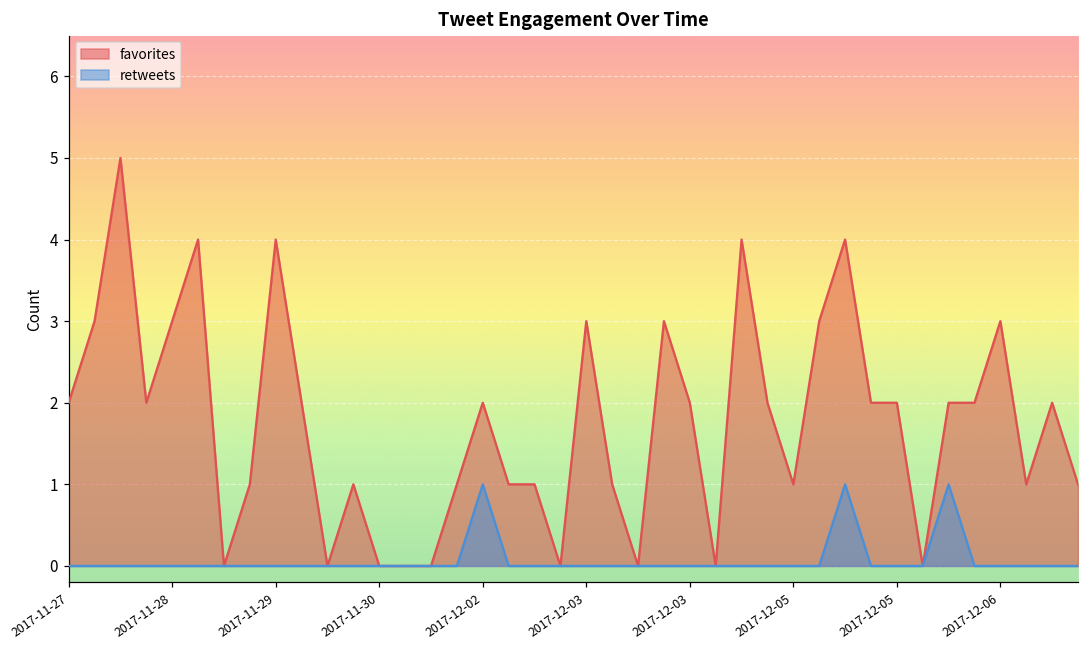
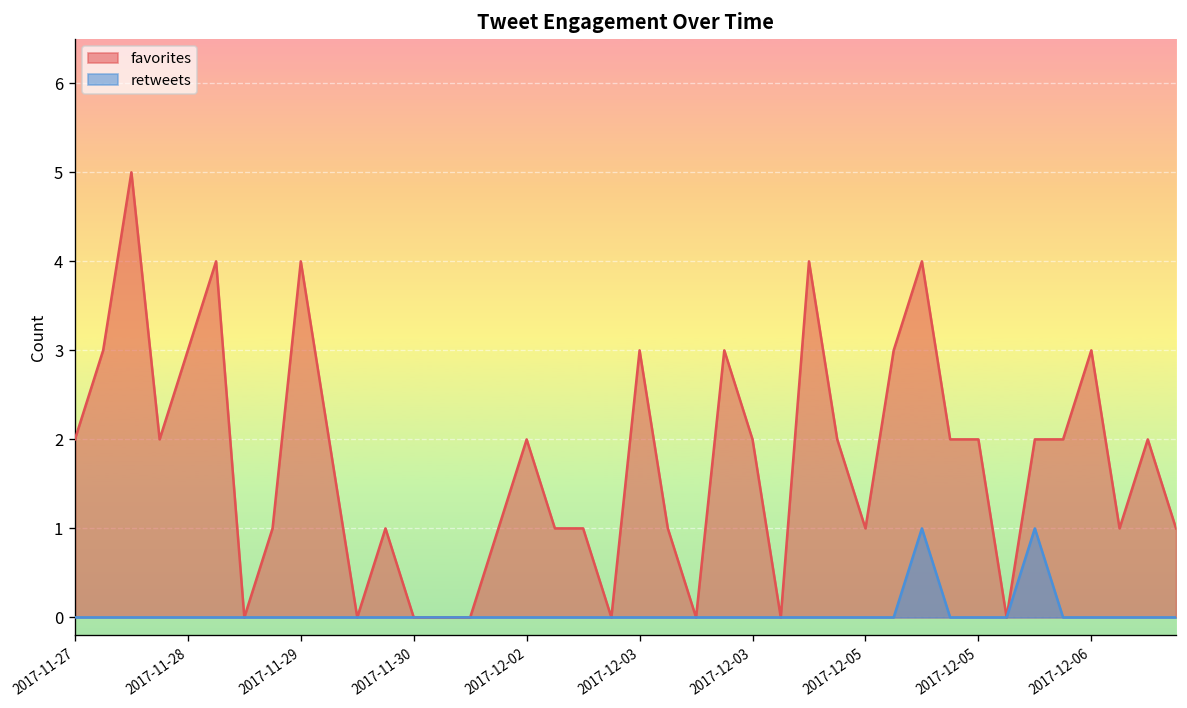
retweets, 2017-12-02: 1 -> 0
